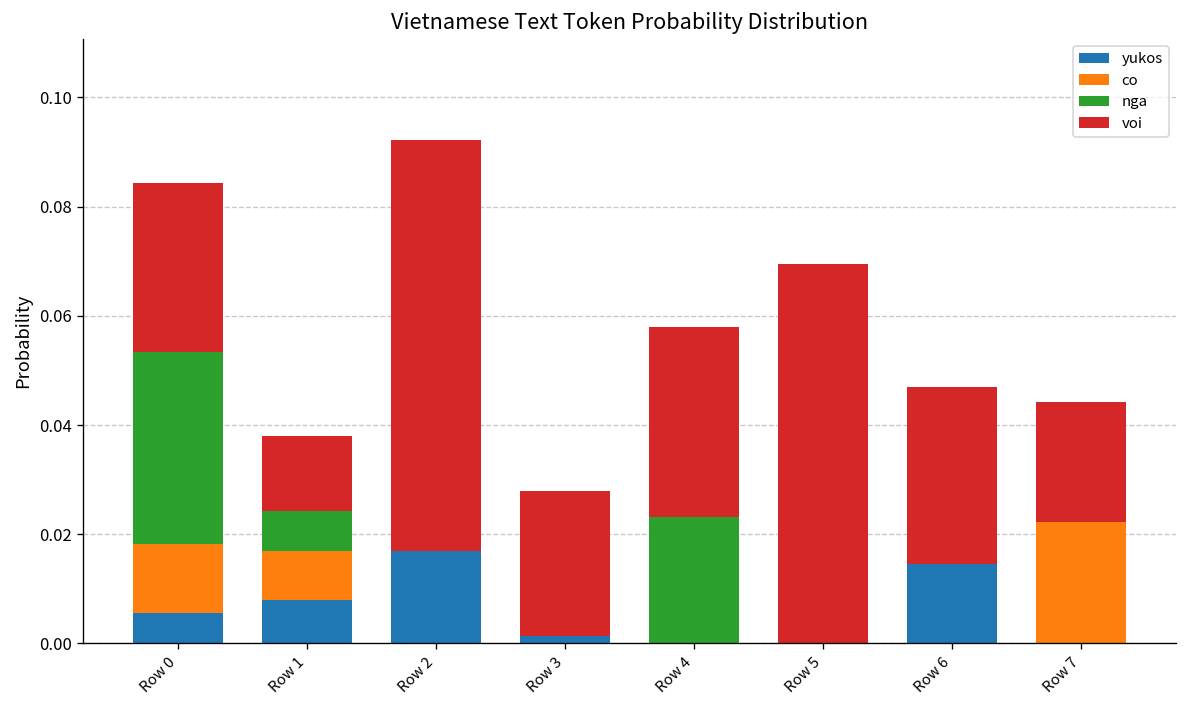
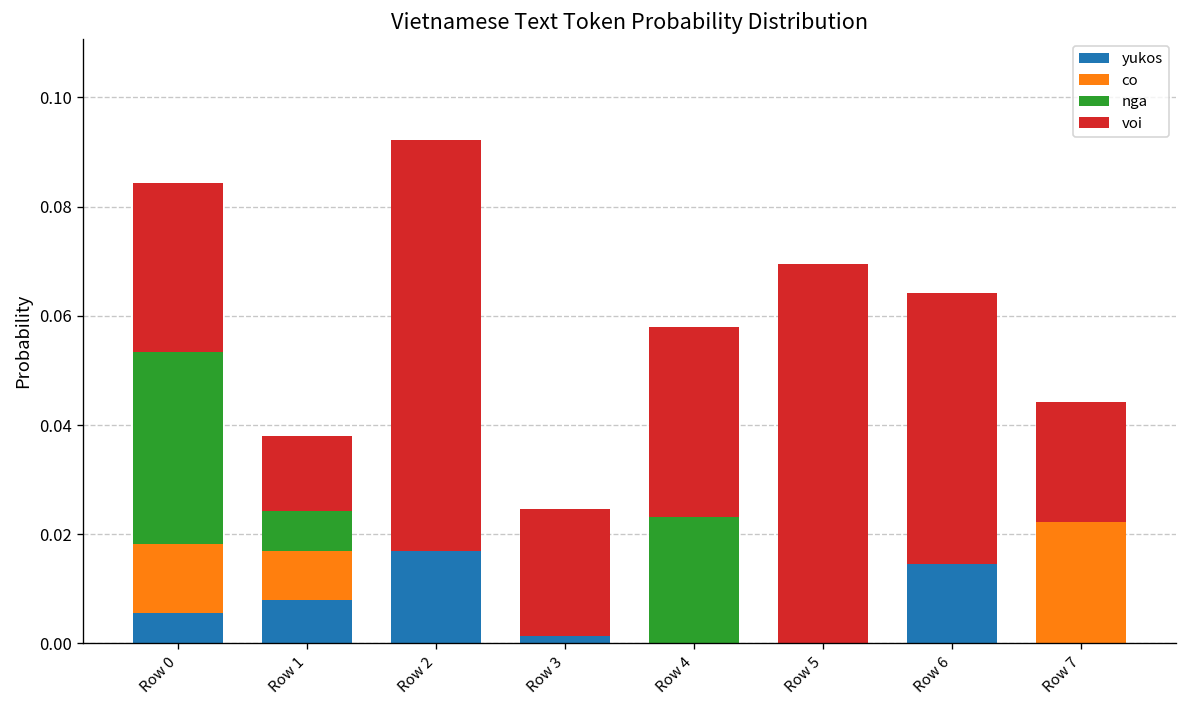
voi, Row 3: 0.027 -> 0.023
voi, Row 6: 0.032 -> 0.050
